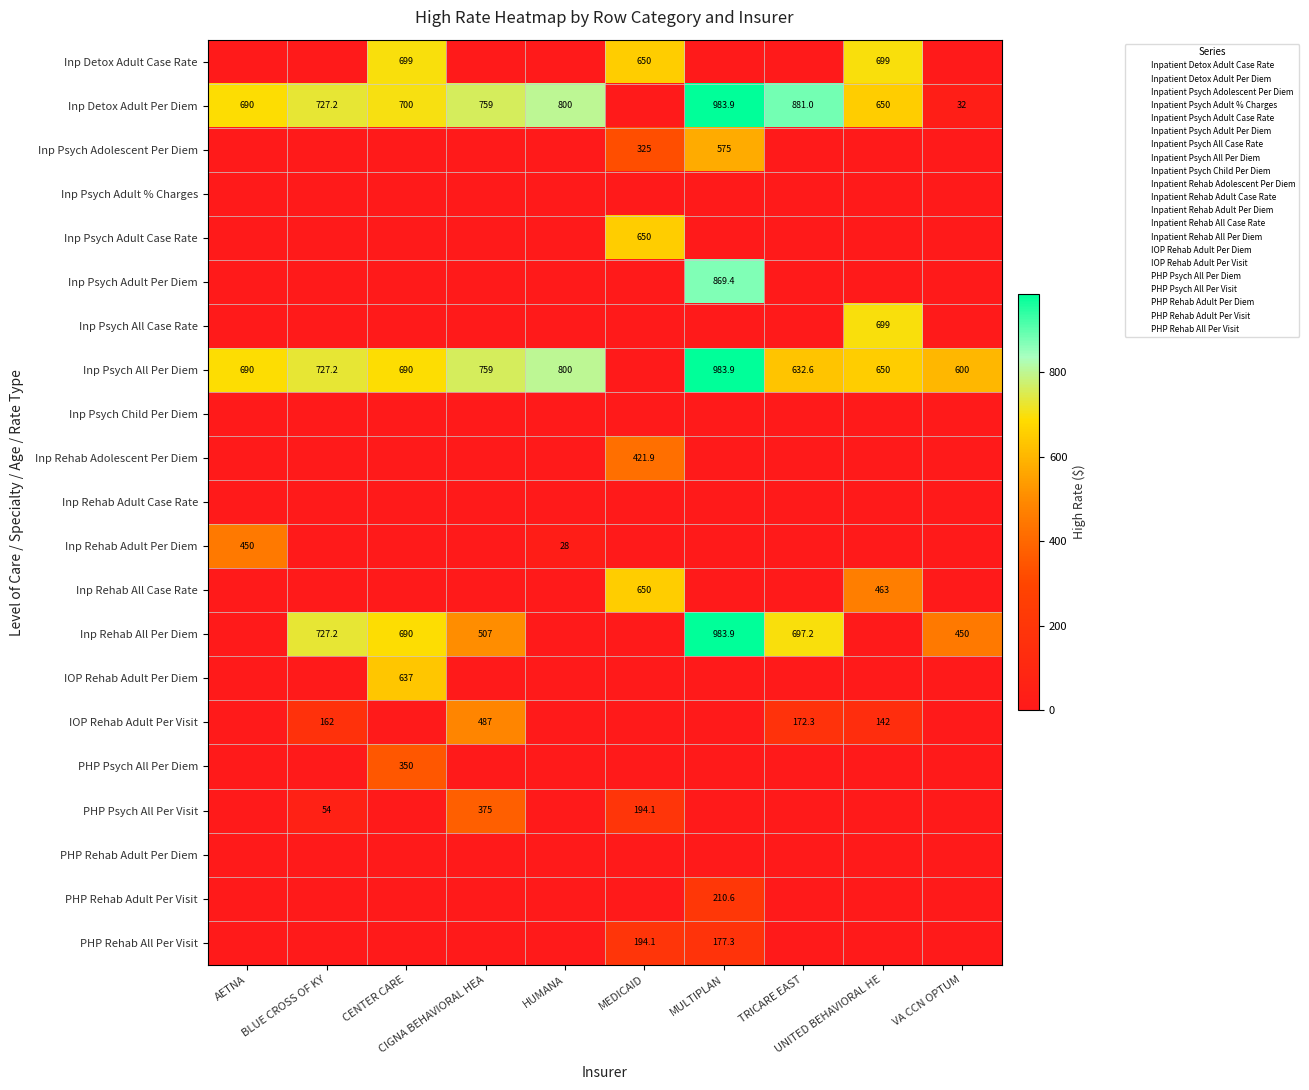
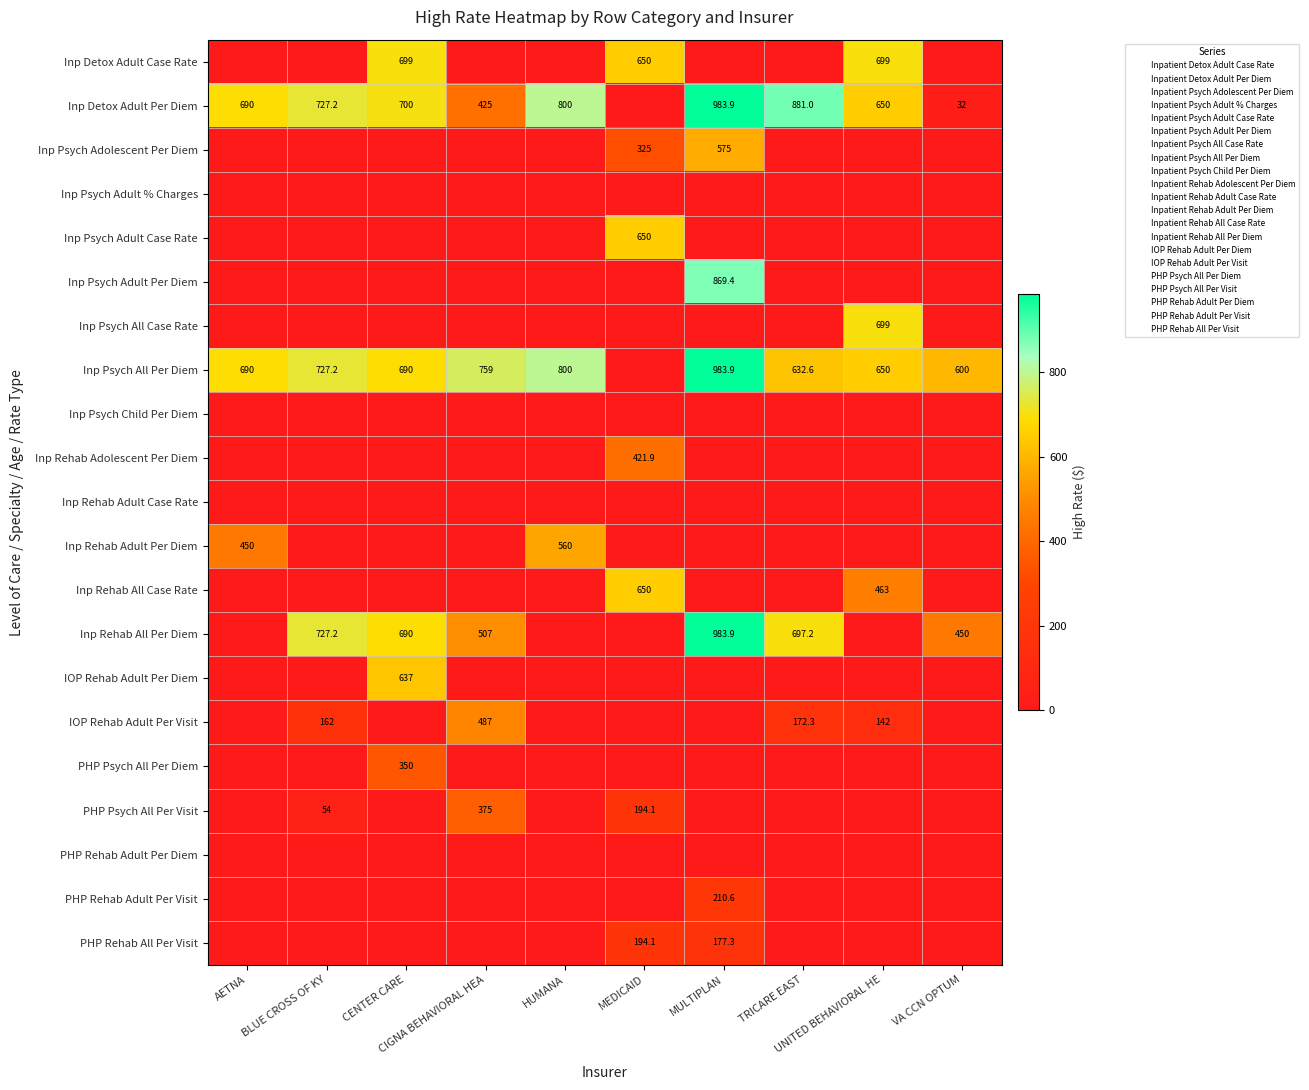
Inp Detox Adult Per Diem, CIGNA BEHAVIORAL HEA: 759 -> 425
Inp Rehab Adult Per Diem, HUMANA: 28 -> 560
